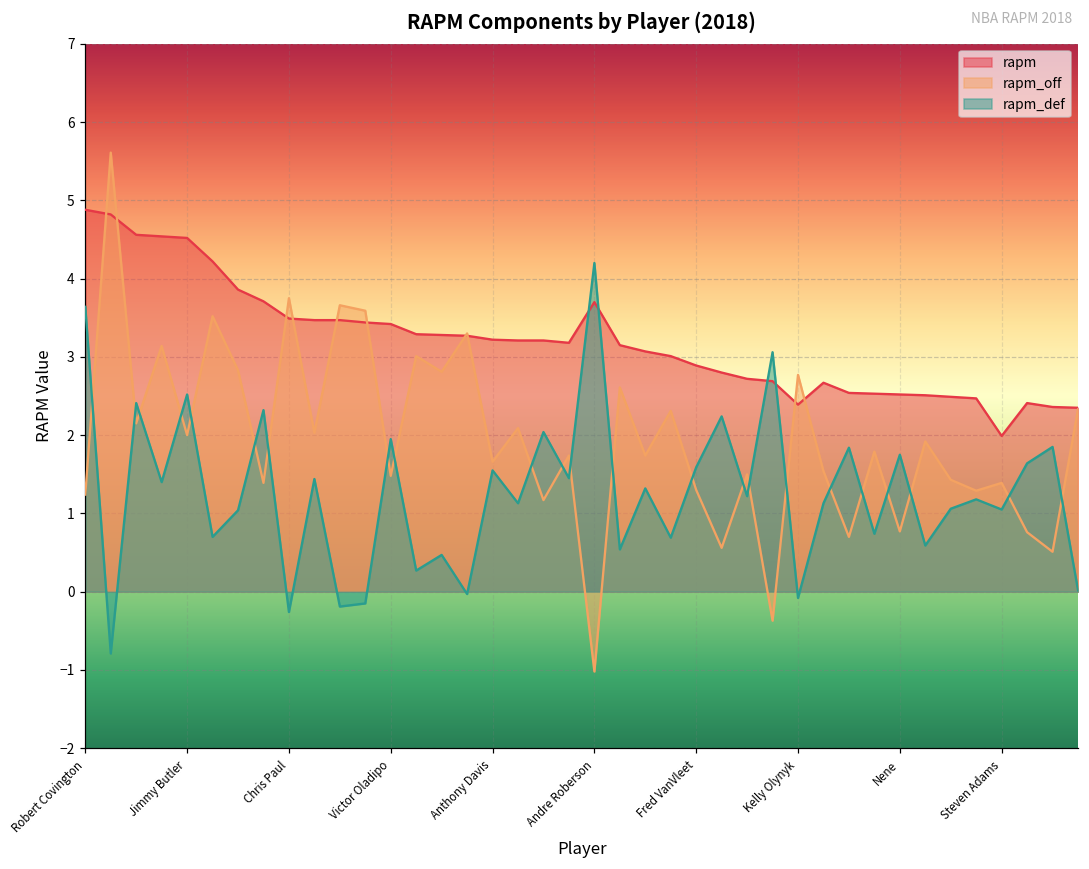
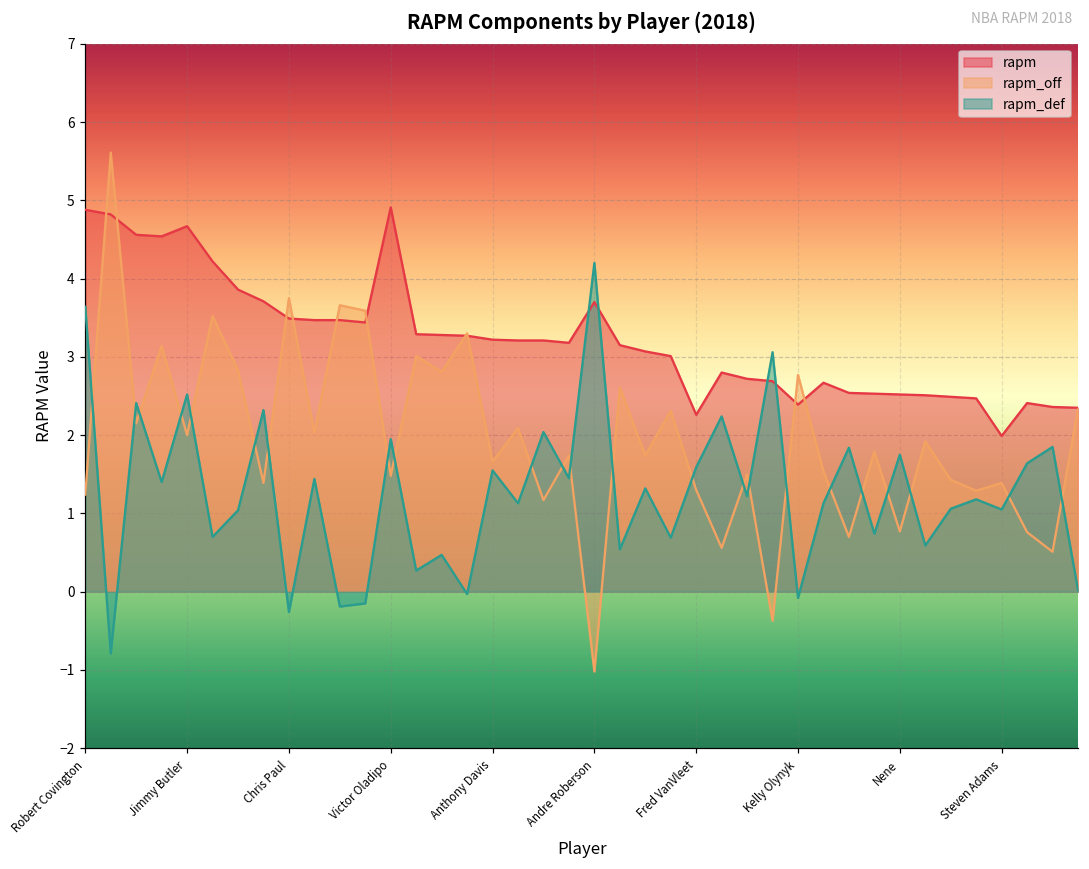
rapm, Jimmy Butler: 4.5 -> 4.7
rapm, Victor Oladipo: 3.4 -> 4.9
rapm, Fred VanVleet: 2.9 -> 2.3
